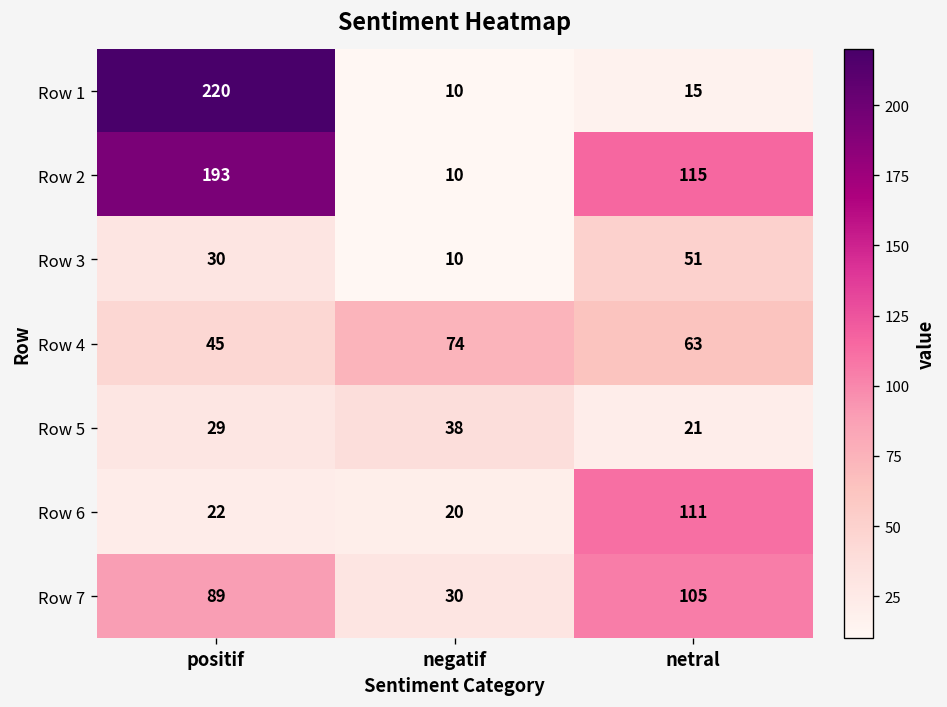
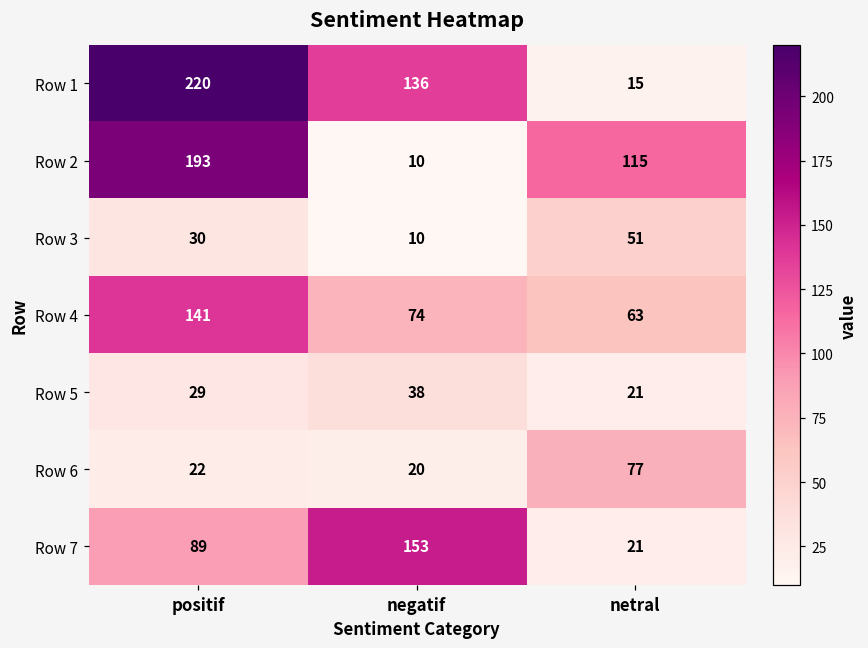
Row 1, negatif: 10 -> 136
Row 4, positif: 45 -> 141
Row 6, netral: 111 -> 77
Row 7, negatif: 30 -> 153
Row 7, netral: 105 -> 21
